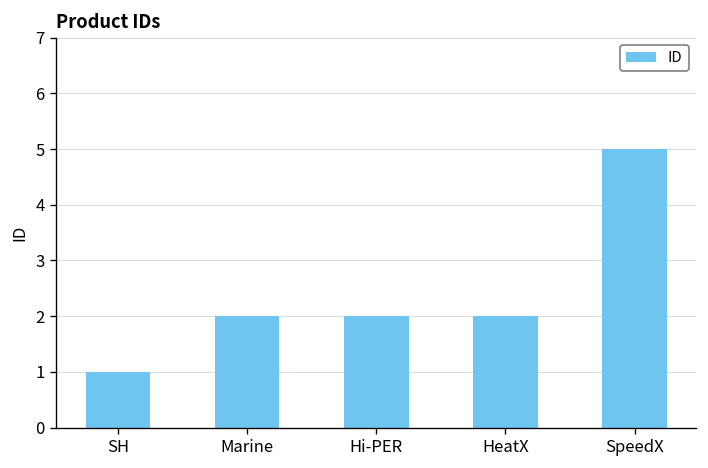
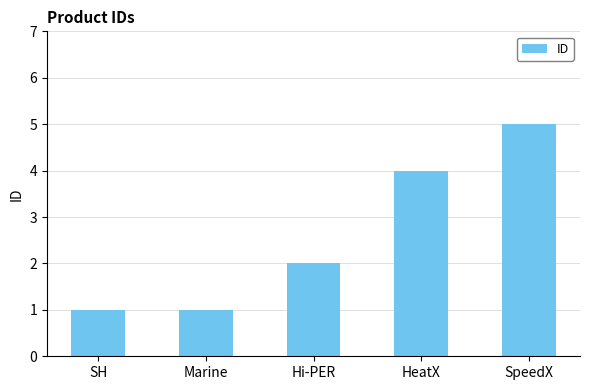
Marine: 2 -> 1
HeatX: 2 -> 4
